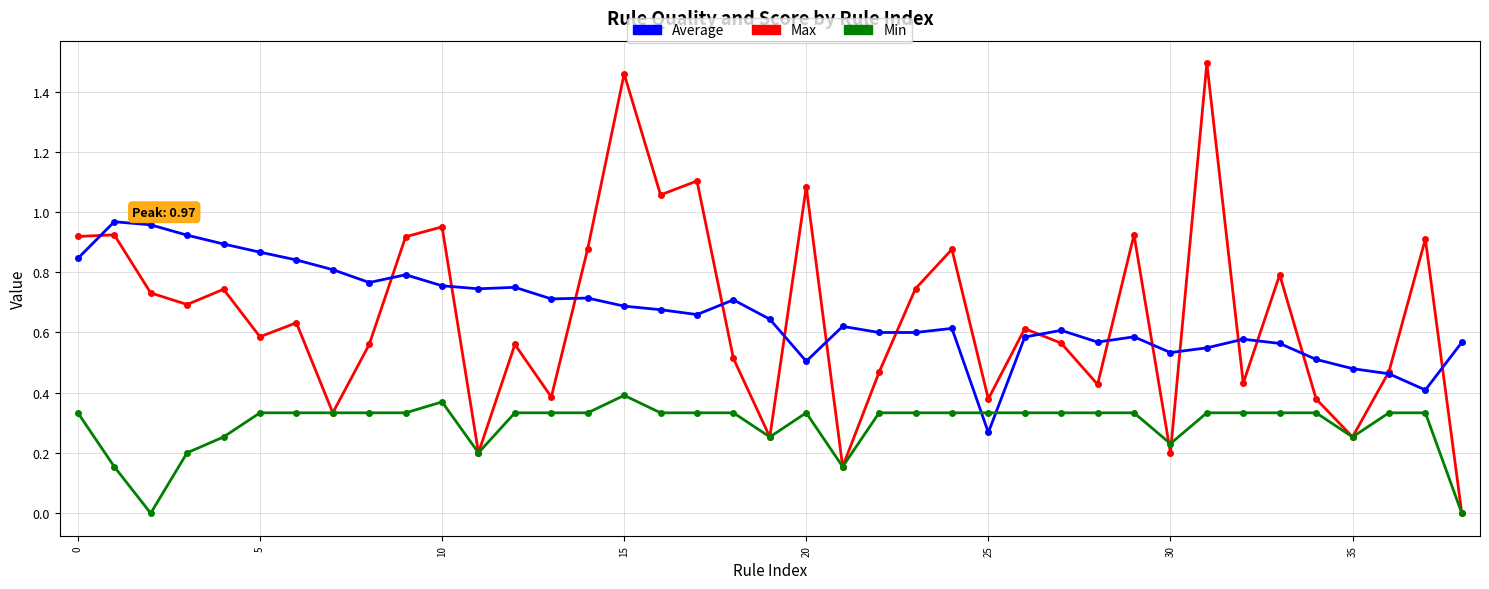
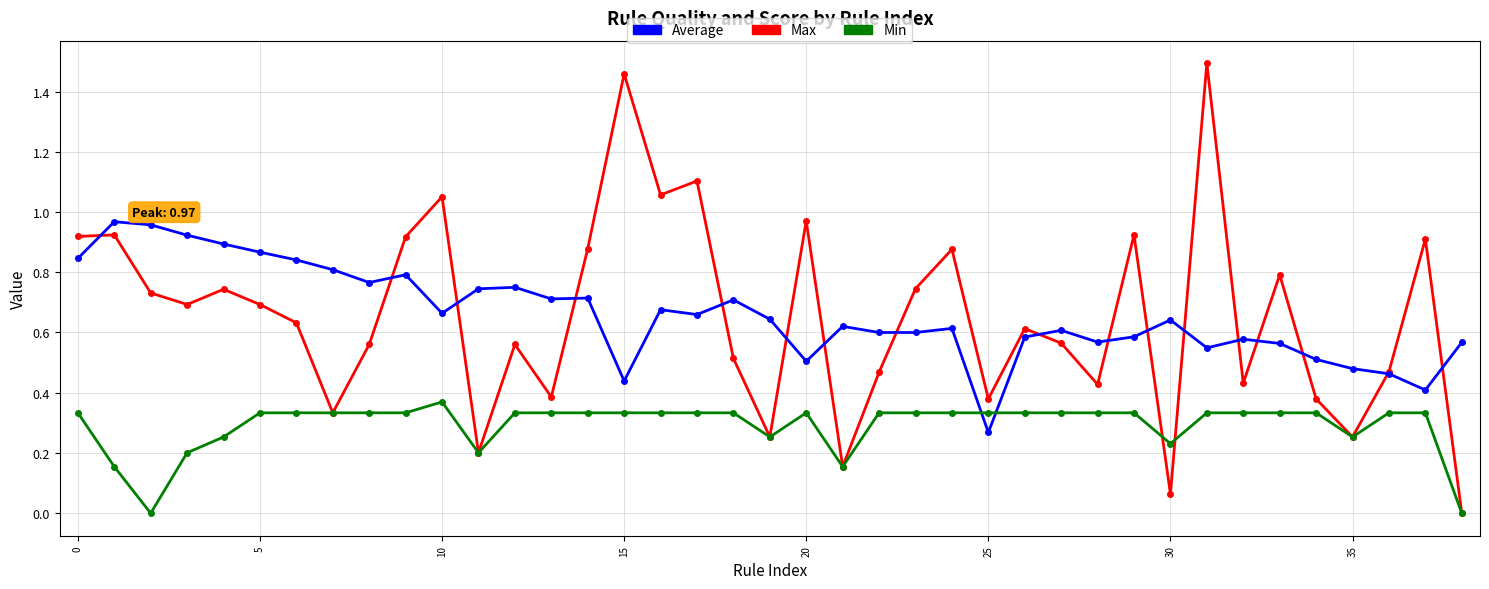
Max, 5: 0.59 -> 0.69
Max, 10: 0.95 -> 1.05
Average, 10: 0.76 -> 0.66
Average, 15: 0.69 -> 0.44
Min, 15: 0.39 -> 0.33
Max, 20: 1.08 -> 0.97
Max, 30: 0.20 -> 0.06
Average, 30: 0.53 -> 0.64
